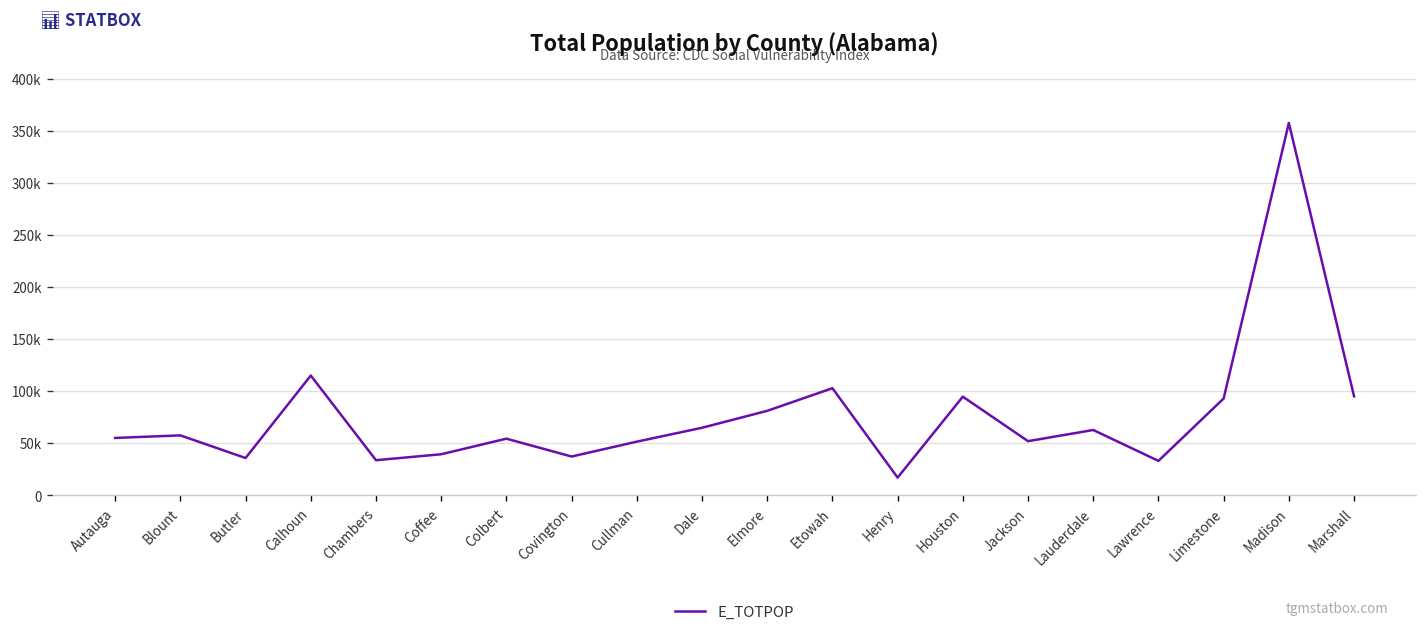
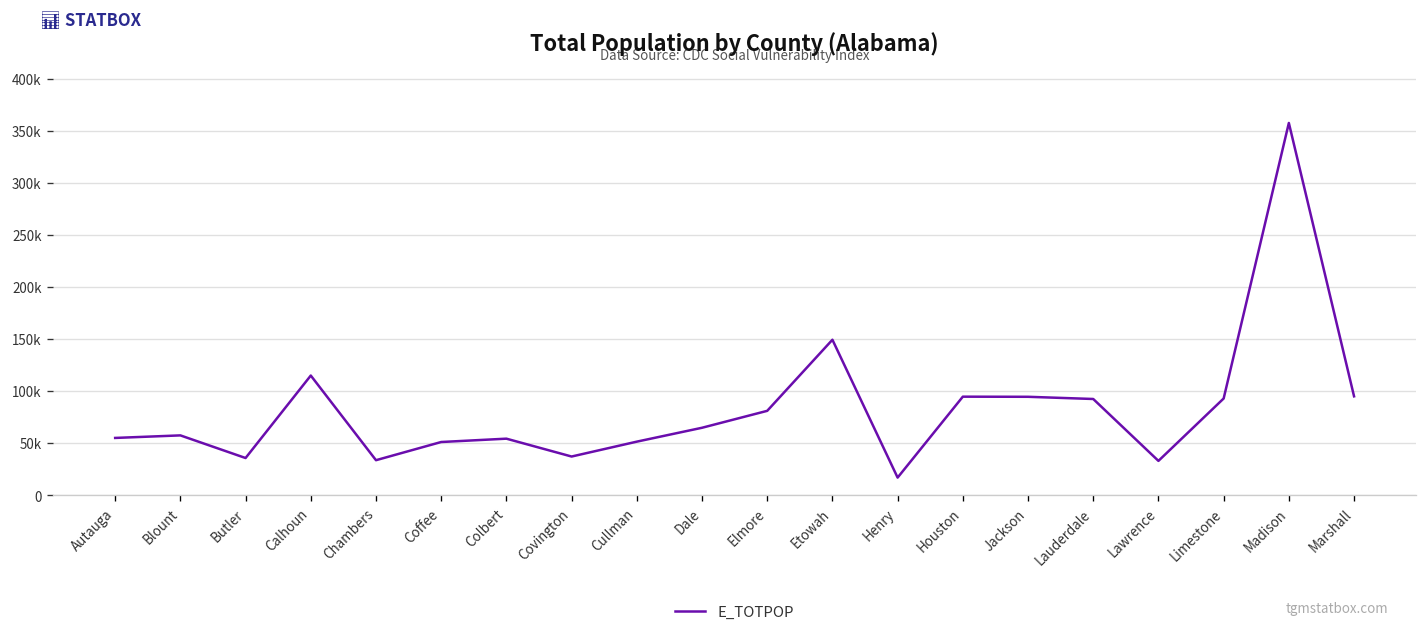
Coffee: 40000 -> 50000
Etowah: 100000 -> 150000
Jackson: 50000 -> 90000
Lauderdale: 60000 -> 90000
